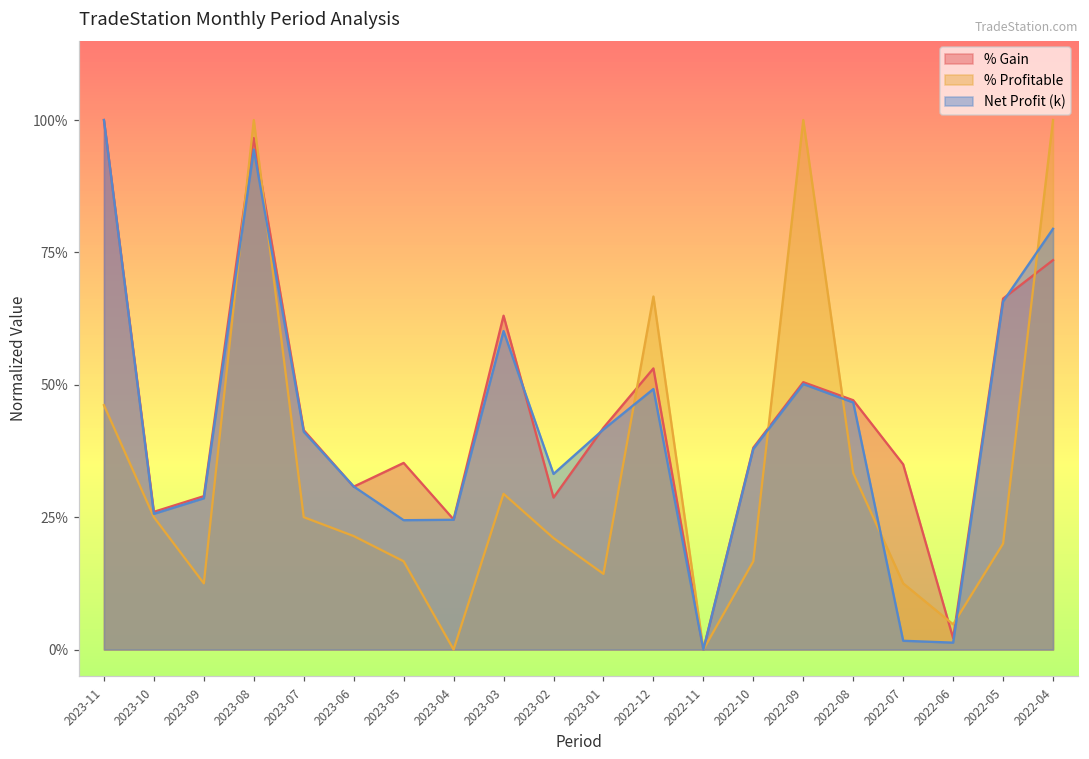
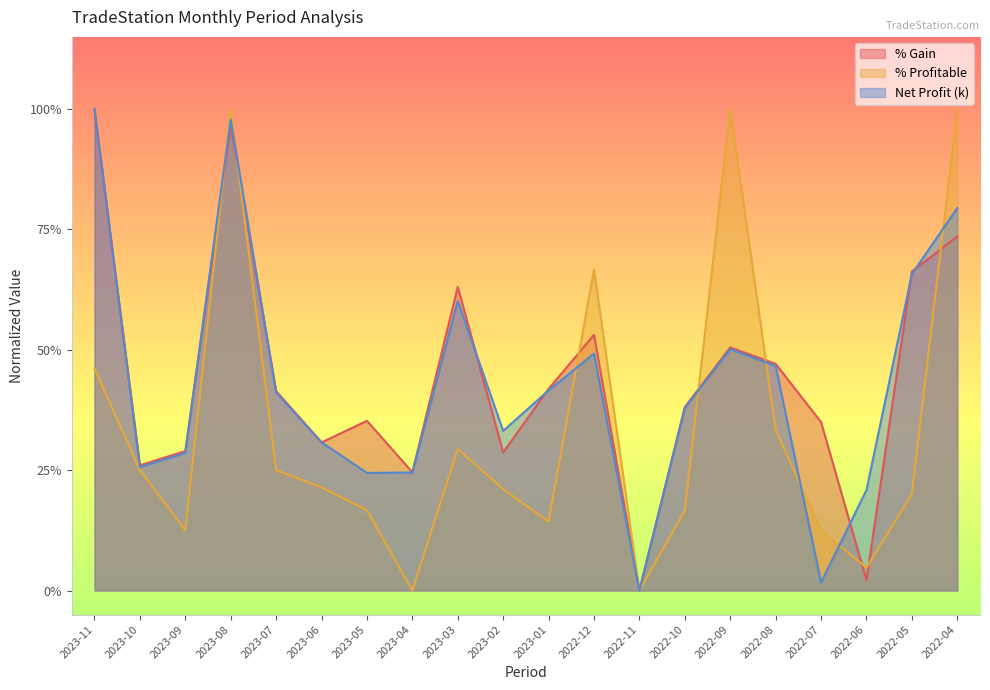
Net Profit (k), 2023-08: 94% -> 98%
Net Profit (k), 2022-06: 1% -> 21%
